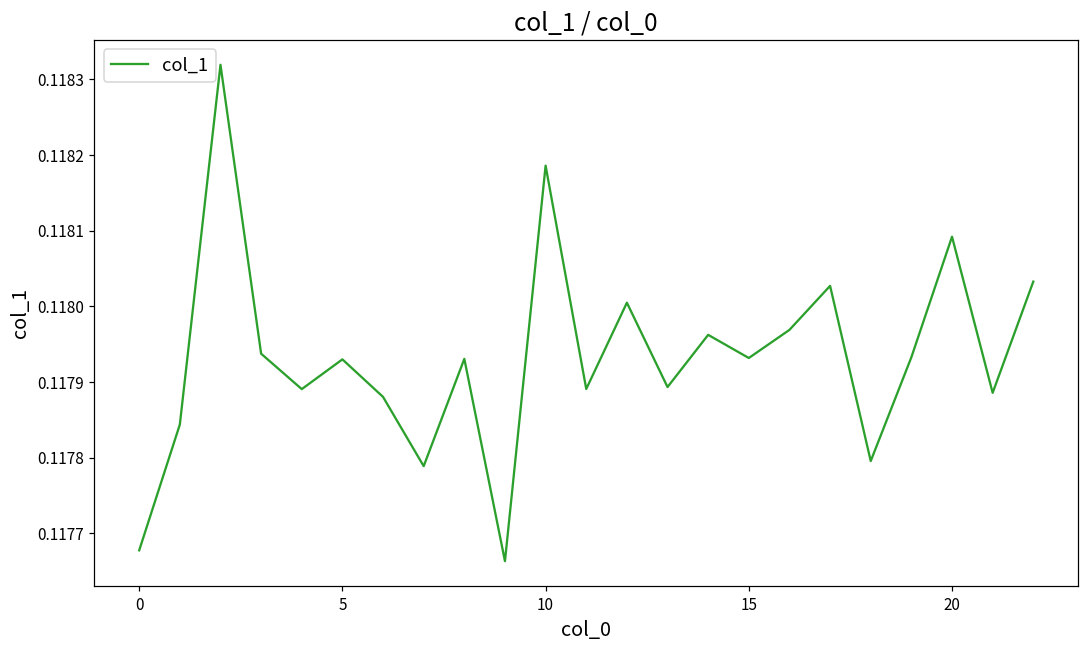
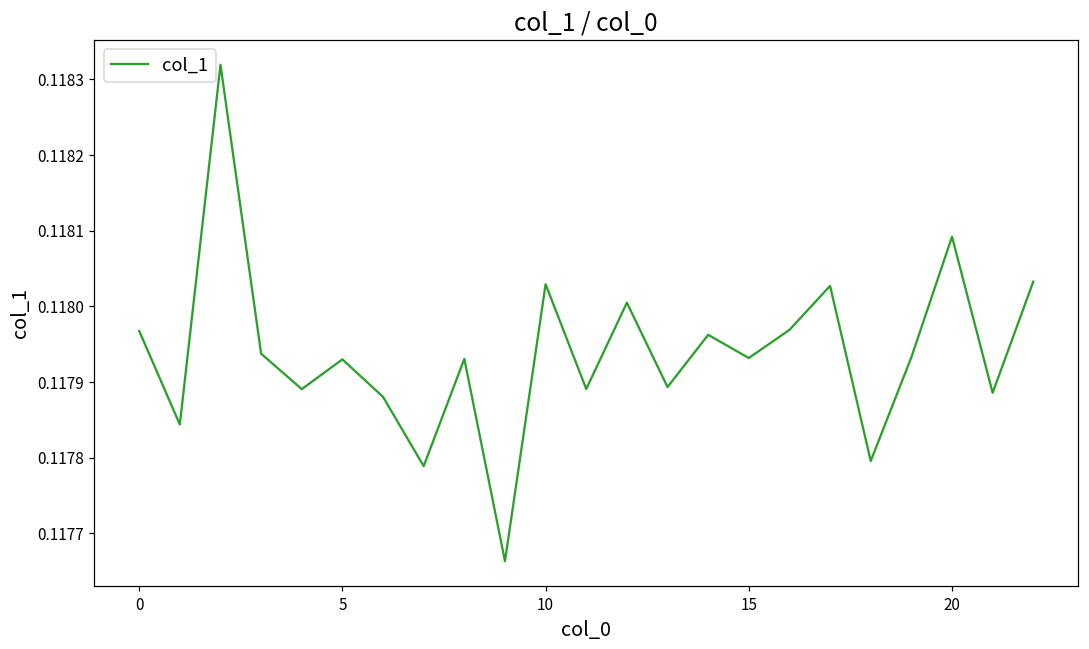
0: 0.11768 -> 0.11797
10: 0.11819 -> 0.11803
